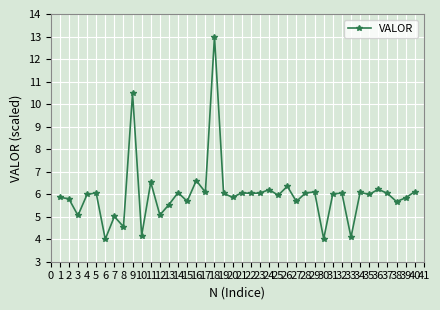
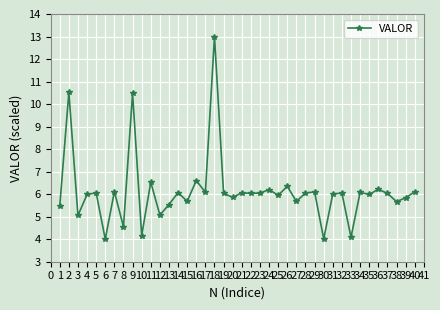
1: 5.9 -> 5.5
2: 5.8 -> 10.5
7: 5.0 -> 6.1
